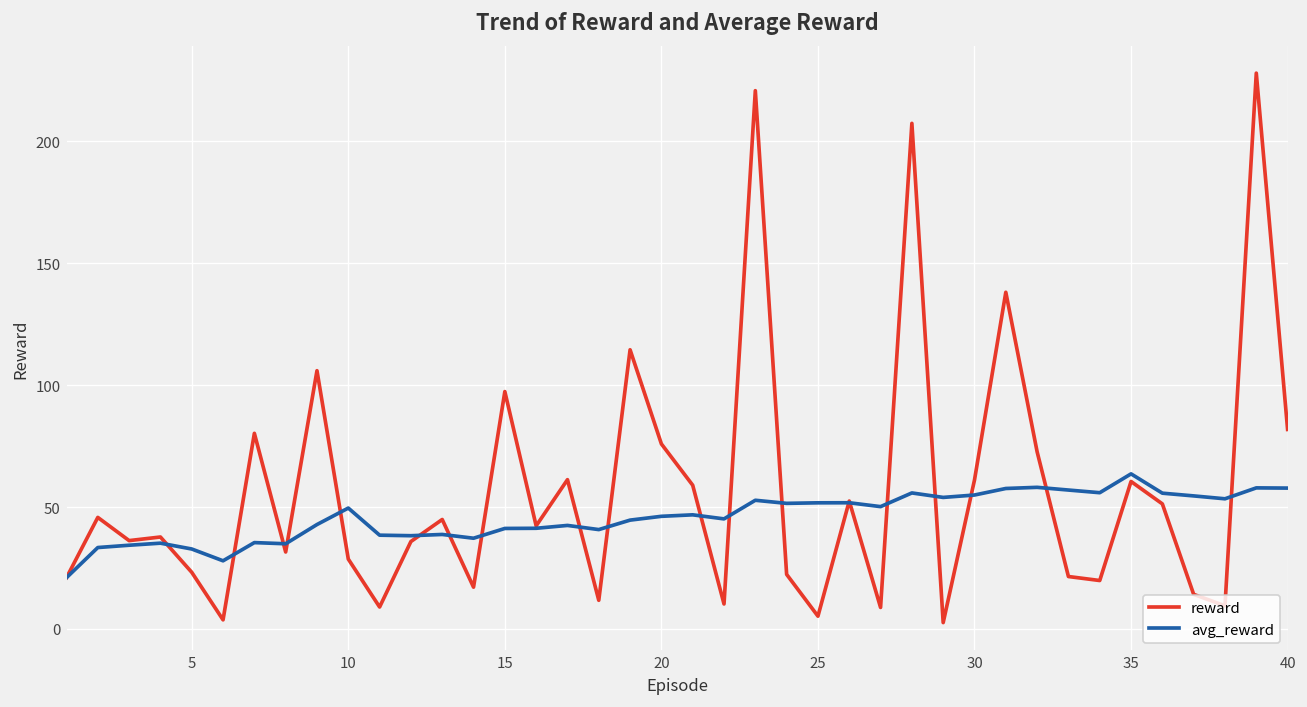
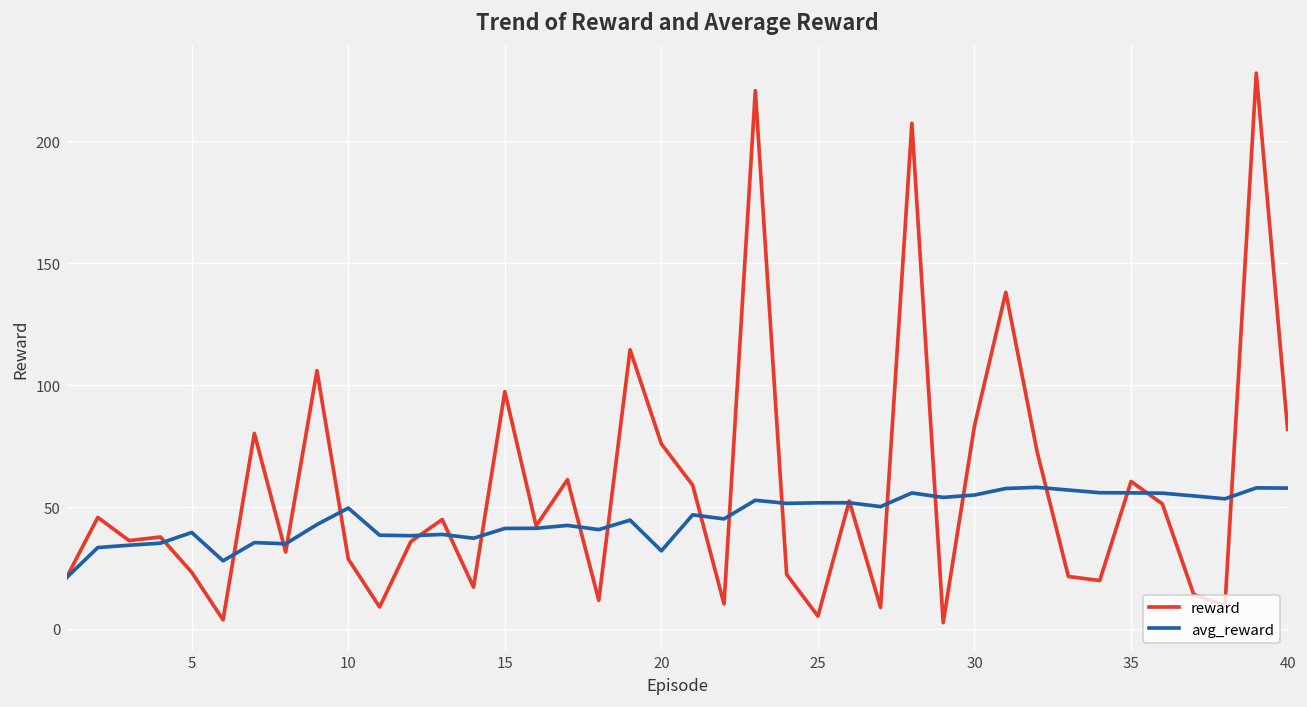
avg_reward, 5: 33 -> 40
avg_reward, 20: 46 -> 32
reward, 30: 61 -> 83
avg_reward, 35: 64 -> 56
